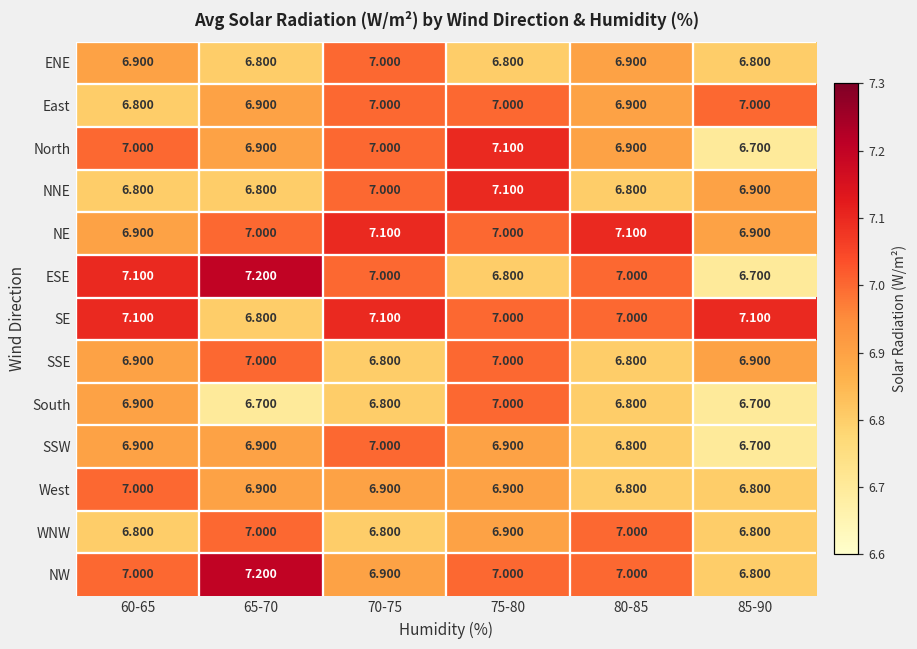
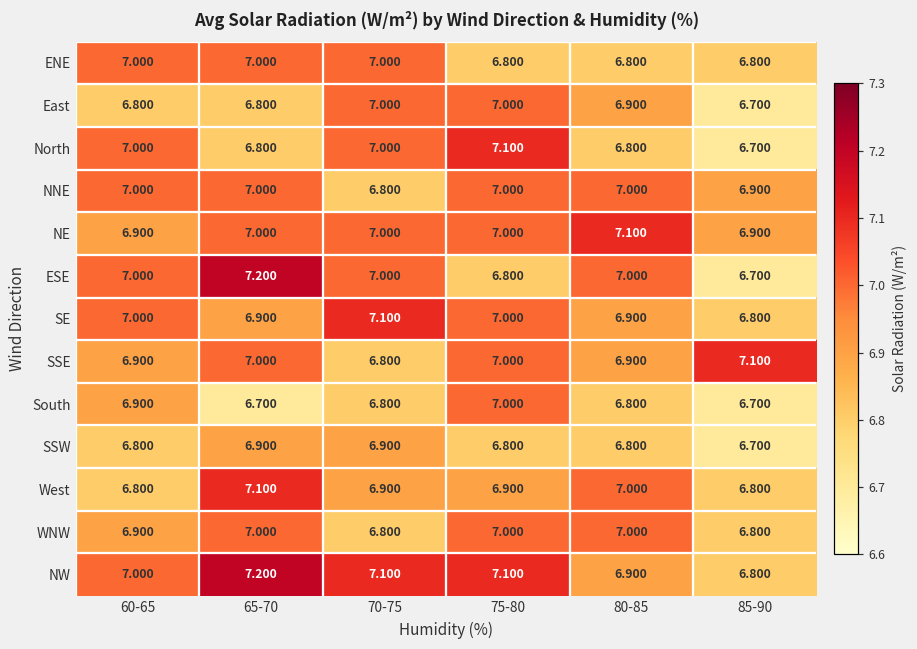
ENE, 60-65: 6.900 -> 7.000
ENE, 65-70: 6.800 -> 7.000
ENE, 80-85: 6.900 -> 6.800
East, 65-70: 6.900 -> 6.800
East, 85-90: 7.000 -> 6.700
North, 65-70: 6.900 -> 6.800
North, 80-85: 6.900 -> 6.800
NNE, 60-65: 6.800 -> 7.000
NNE, 65-70: 6.800 -> 7.000
NNE, 70-75: 7.000 -> 6.800
NNE, 75-80: 7.100 -> 7.000
NNE, 80-85: 6.800 -> 7.000
NE, 70-75: 7.100 -> 7.000
ESE, 60-65: 7.100 -> 7.000
SE, 60-65: 7.100 -> 7.000
SE, 65-70: 6.800 -> 6.900
SE, 80-85: 7.000 -> 6.900
SE, 85-90: 7.100 -> 6.800
SSE, 80-85: 6.800 -> 6.900
SSE, 85-90: 6.900 -> 7.100
SSW, 60-65: 6.900 -> 6.800
SSW, 70-75: 7.000 -> 6.900
SSW, 75-80: 6.900 -> 6.800
West, 60-65: 7.000 -> 6.800
West, 65-70: 6.900 -> 7.100
West, 80-85: 6.800 -> 7.000
WNW, 60-65: 6.800 -> 6.900
WNW, 75-80: 6.900 -> 7.000
NW, 70-75: 6.900 -> 7.100
NW, 75-80: 7.000 -> 7.100
NW, 80-85: 7.000 -> 6.900
